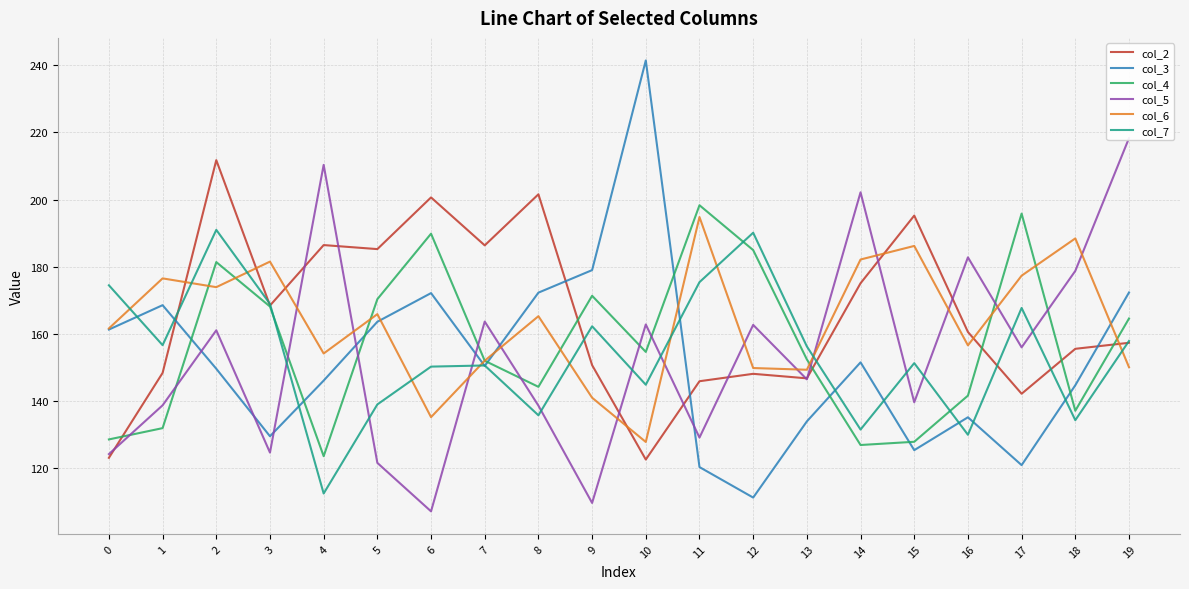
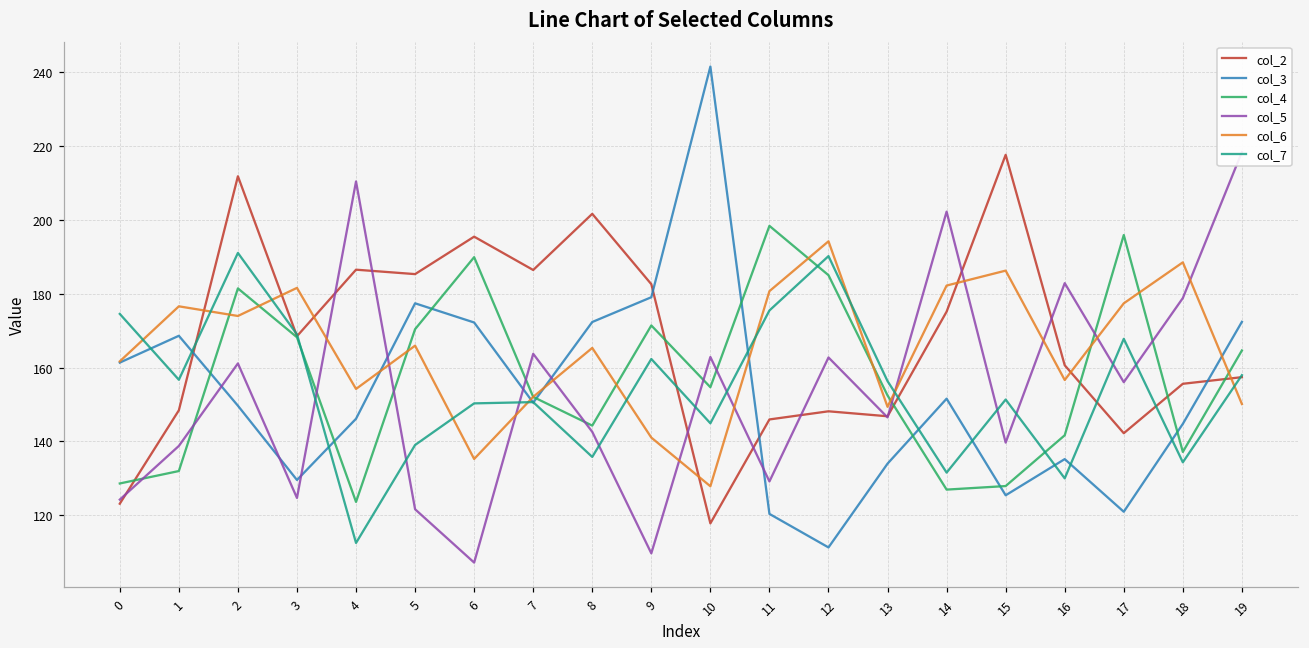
col_3, 5: 164 -> 177
col_2, 6: 201 -> 195
col_5, 8: 139 -> 143
col_2, 9: 151 -> 183
col_2, 10: 123 -> 118
col_6, 11: 195 -> 181
col_6, 12: 150 -> 194
col_2, 15: 195 -> 218
